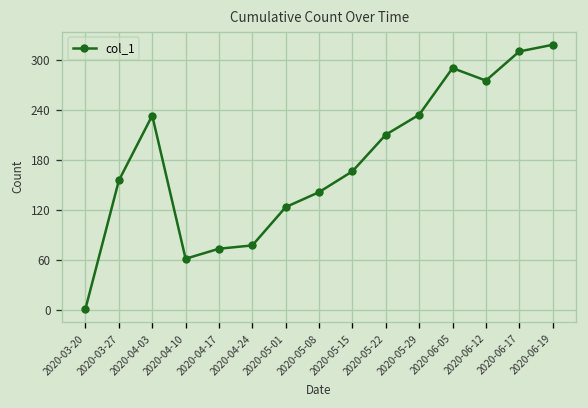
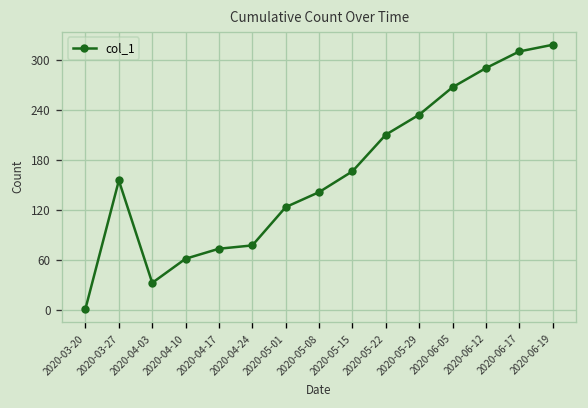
2020-04-03: 230 -> 30
2020-06-05: 290 -> 270
2020-06-12: 280 -> 290
